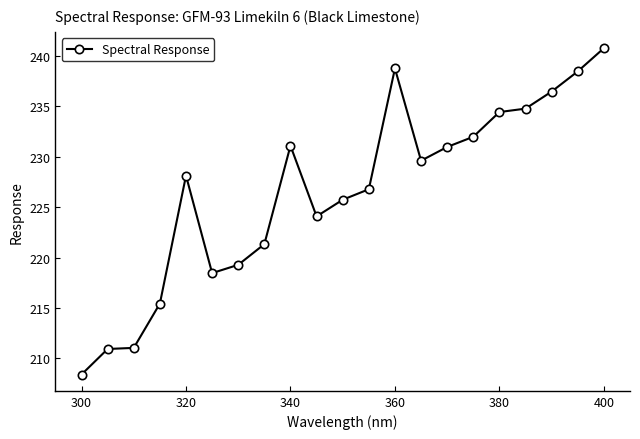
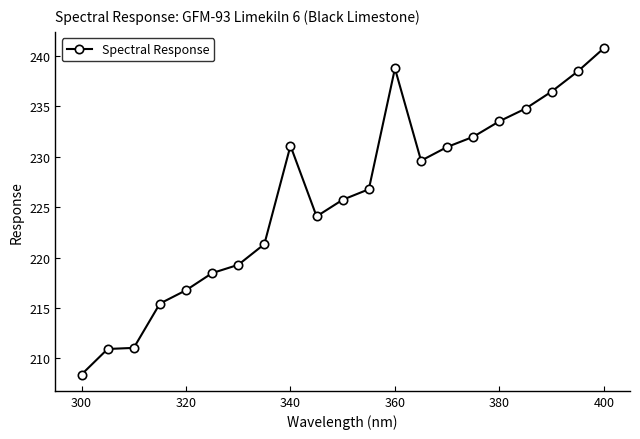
320: 228.1 -> 216.8
380: 234.4 -> 233.5
